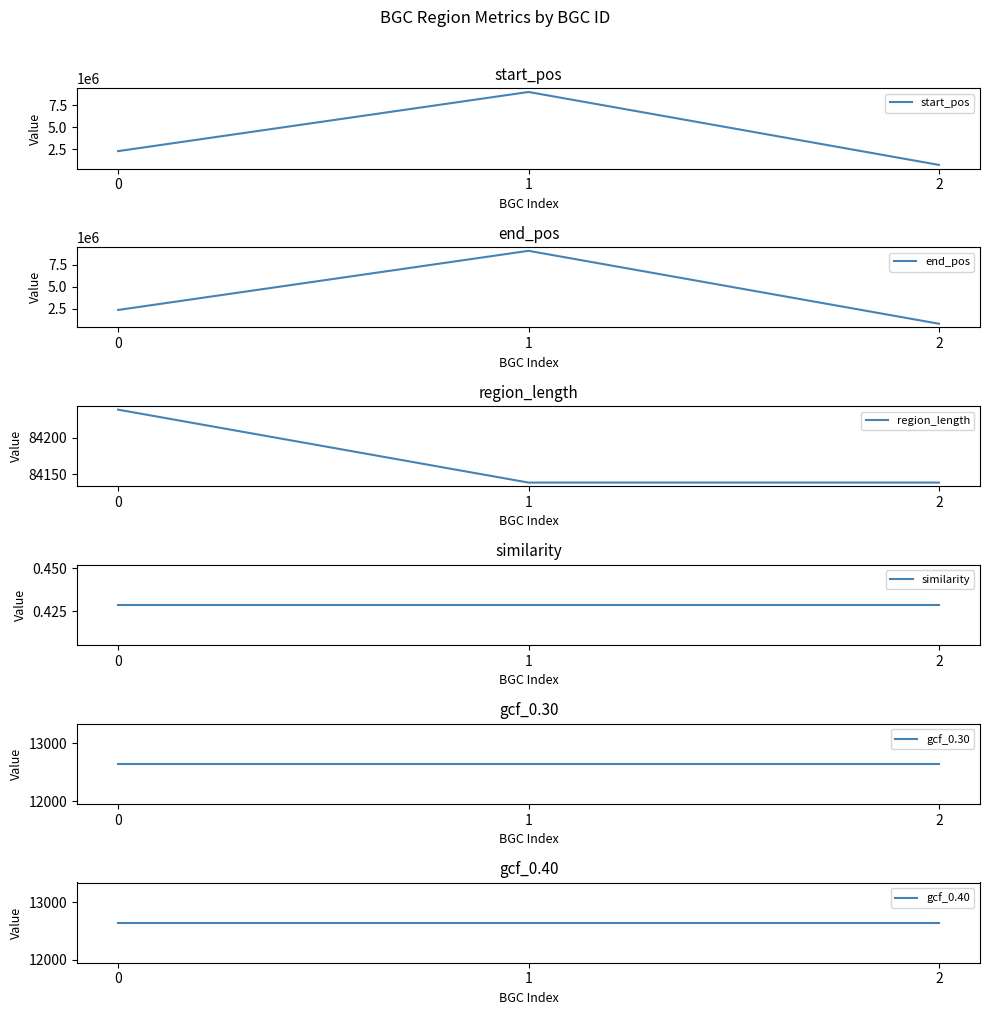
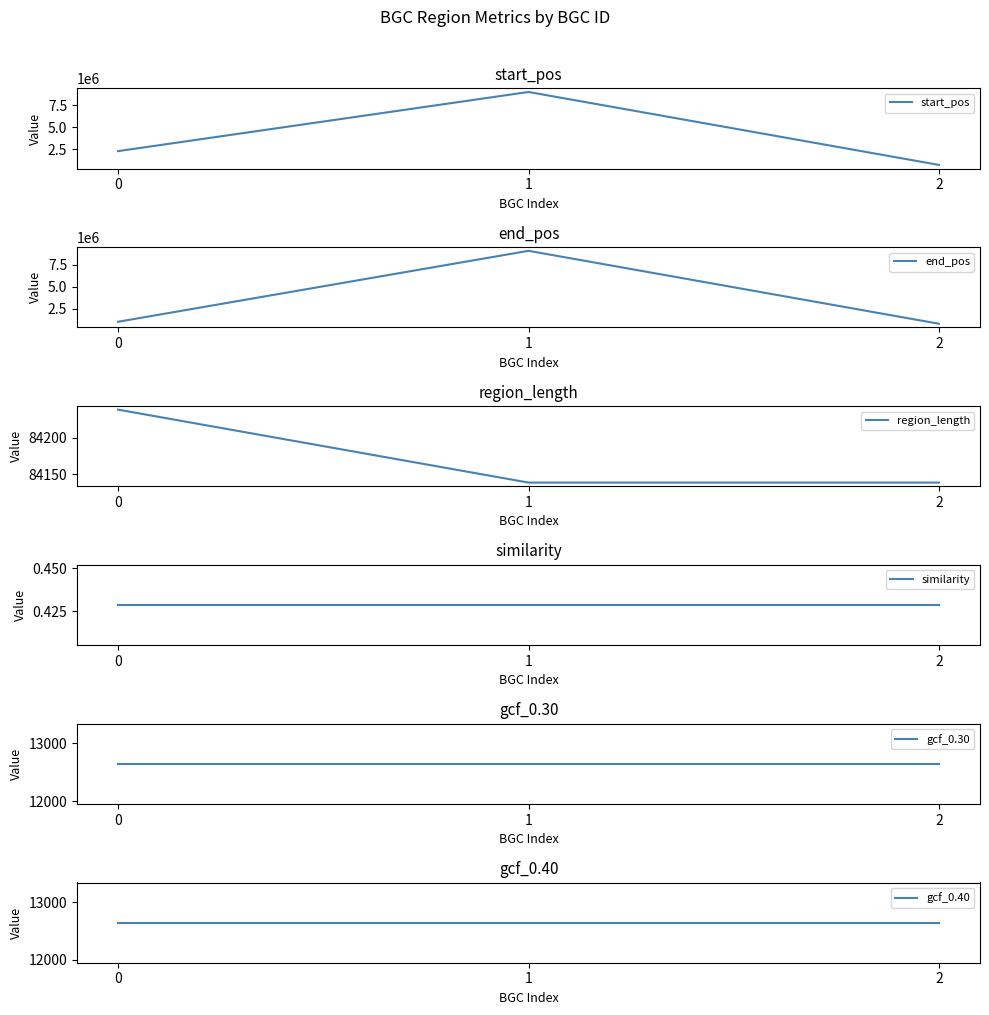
end_pos, 0: 2000000 -> 1000000
